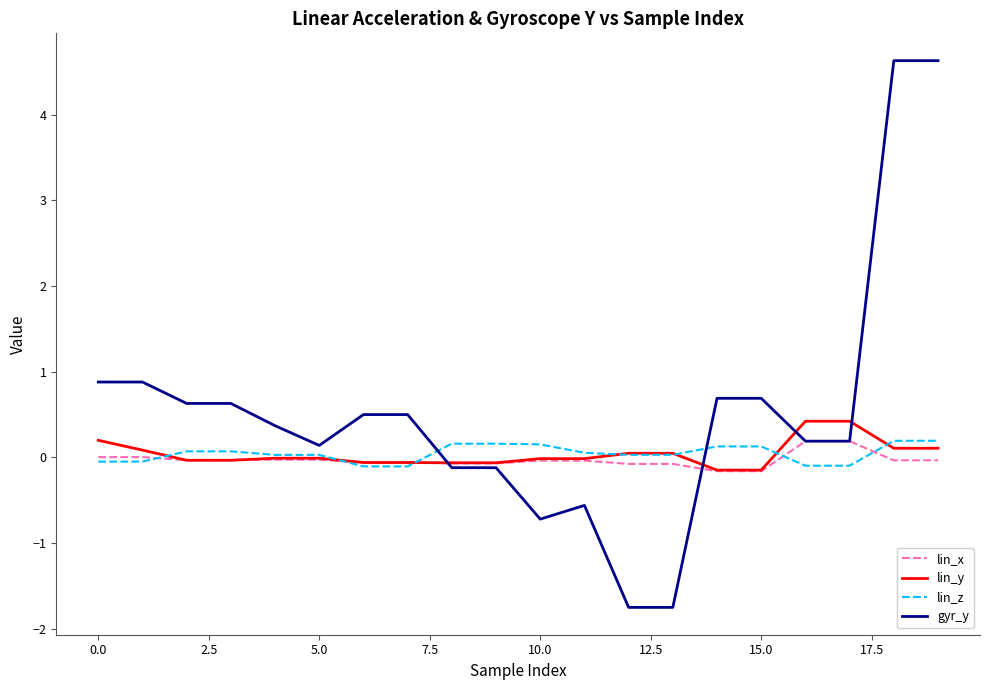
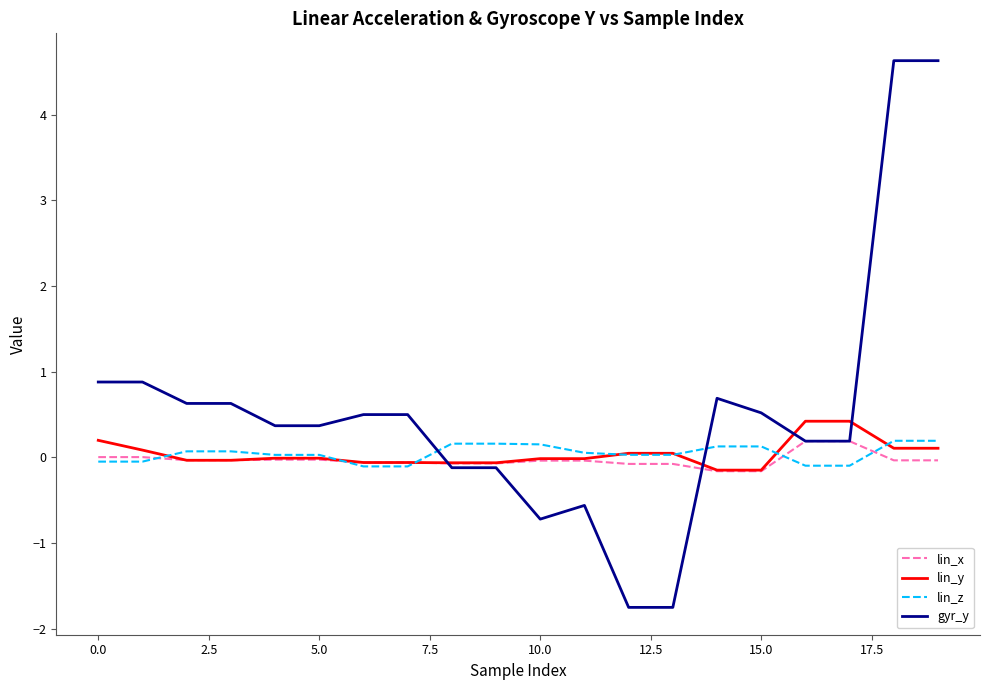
gyr_y, 5.0: 0.1 -> 0.4
gyr_y, 15.0: 0.7 -> 0.5
